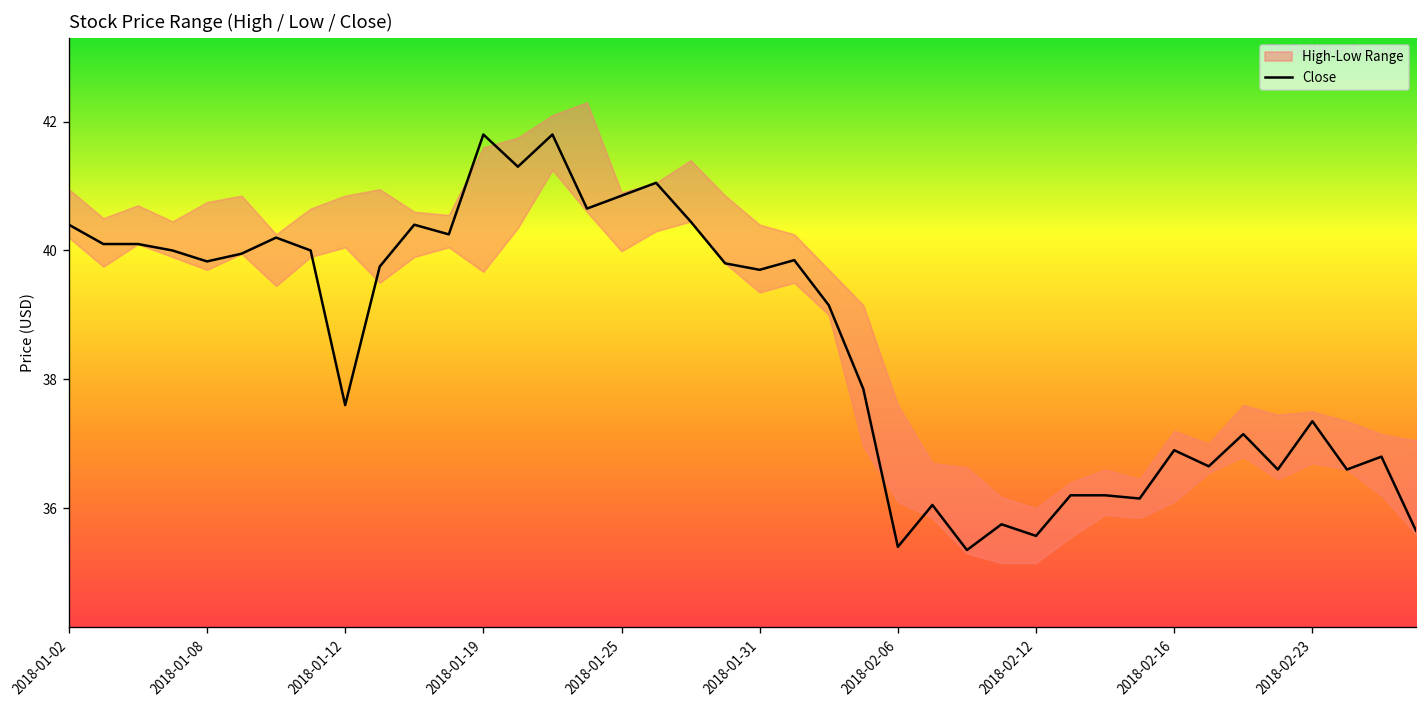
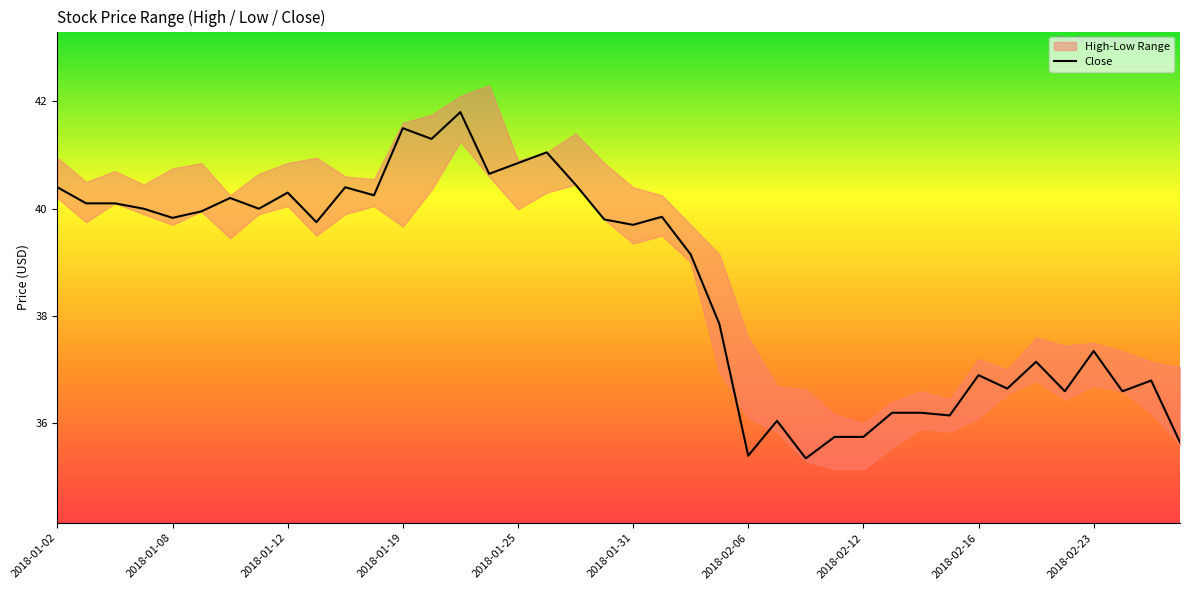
Close, 2018-01-12: 37.6 -> 40.3
Close, 2018-01-19: 41.8 -> 41.5
Close, 2018-02-12: 35.6 -> 35.8
